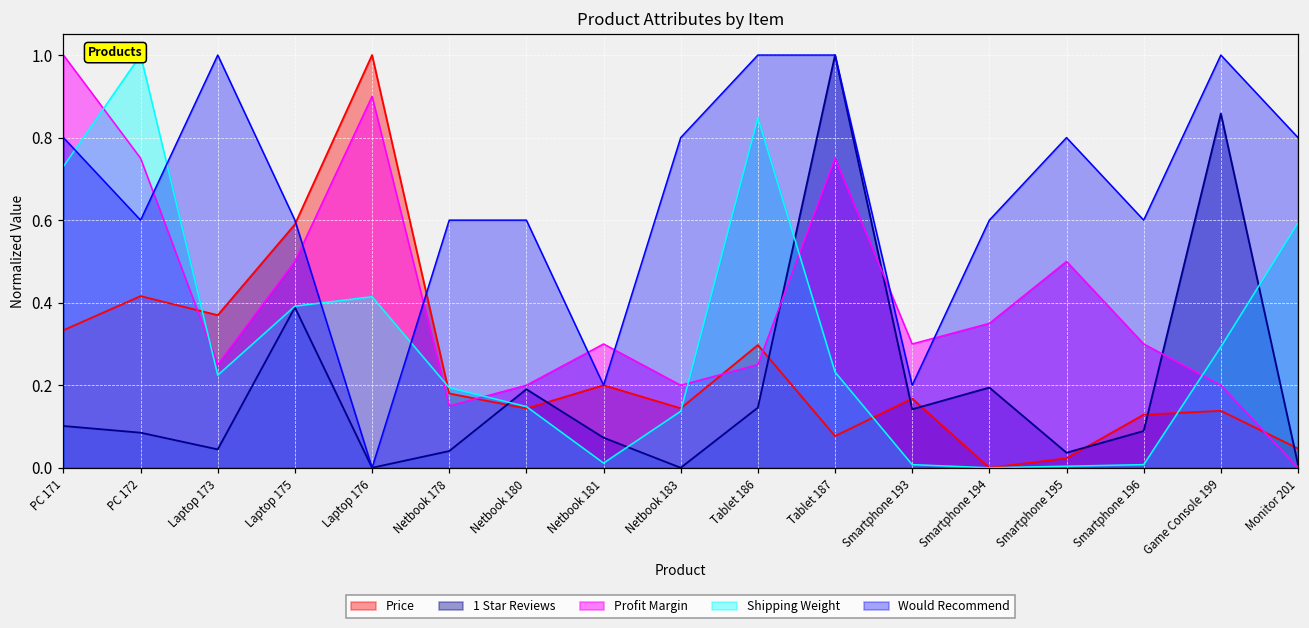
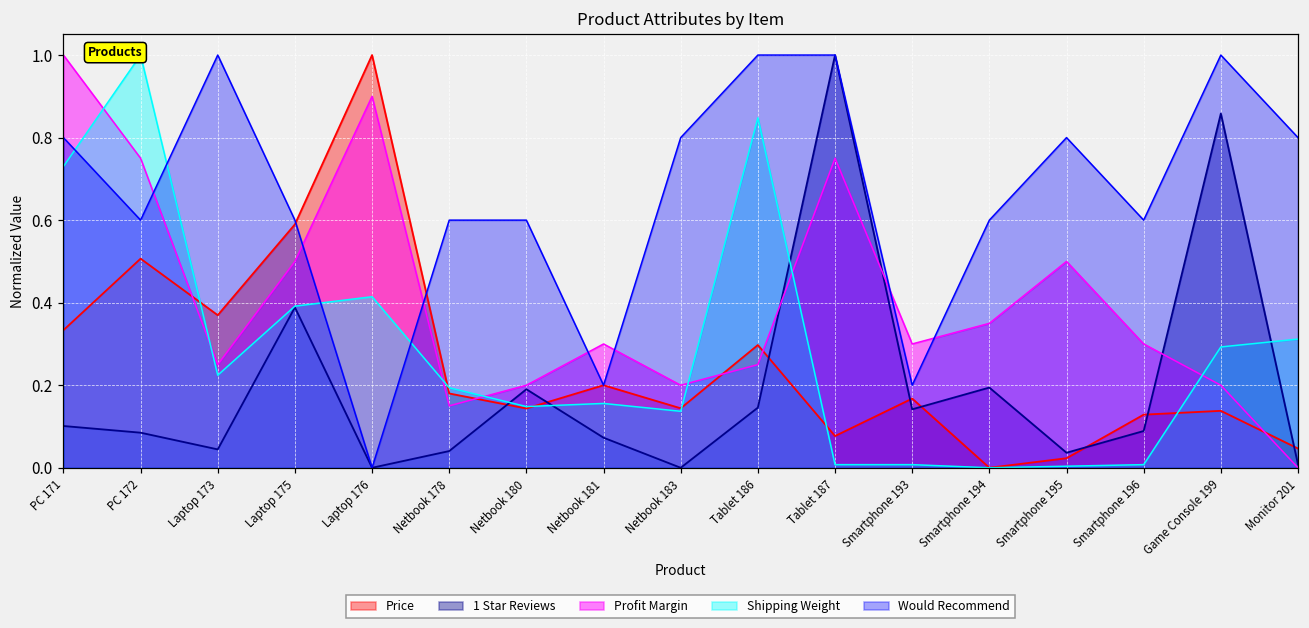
Price, PC 172: 0.42 -> 0.51
Shipping Weight, Netbook 181: 0.01 -> 0.16
Shipping Weight, Tablet 187: 0.23 -> 0.01
Shipping Weight, Monitor 201: 0.59 -> 0.31
